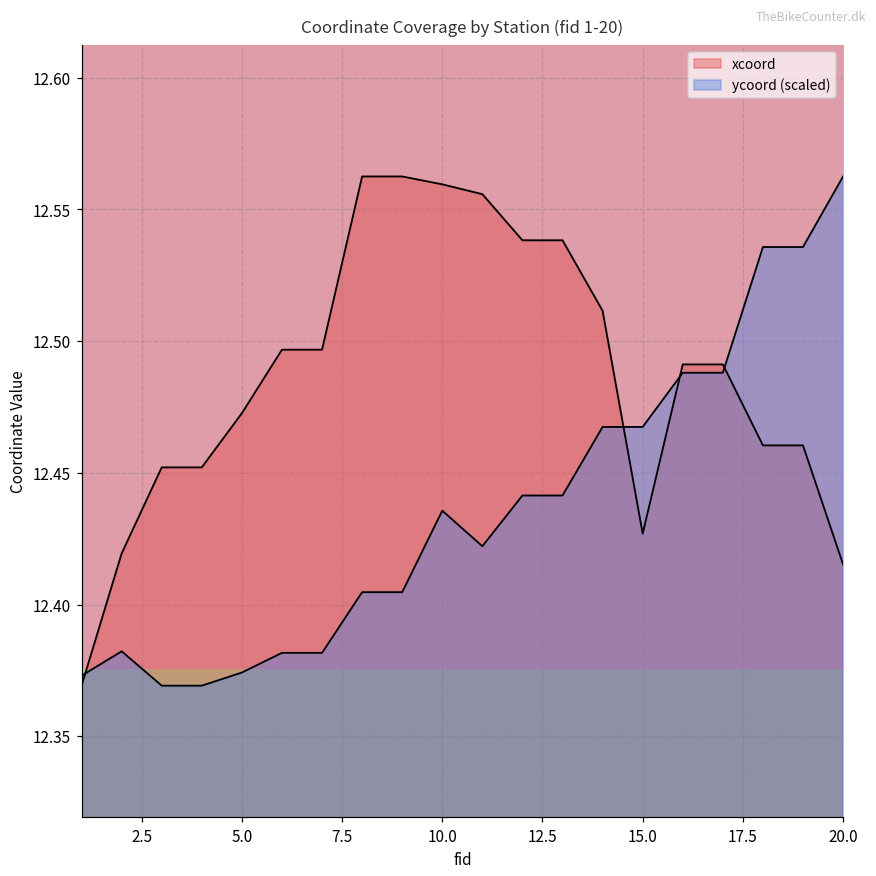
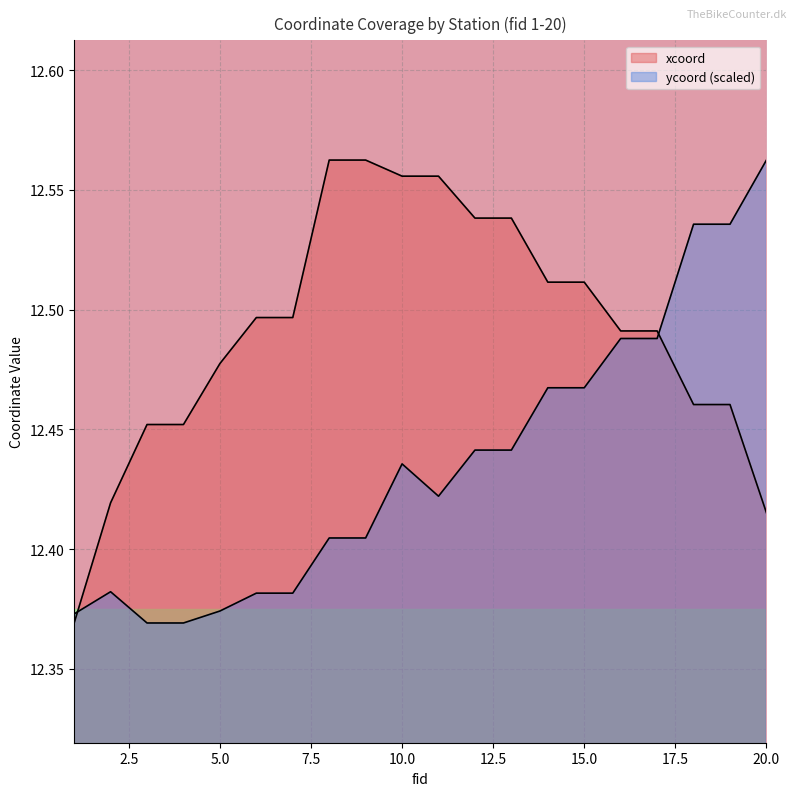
xcoord, 5.0: 12.473 -> 12.478
xcoord, 10.0: 12.560 -> 12.556
xcoord, 15.0: 12.427 -> 12.512
